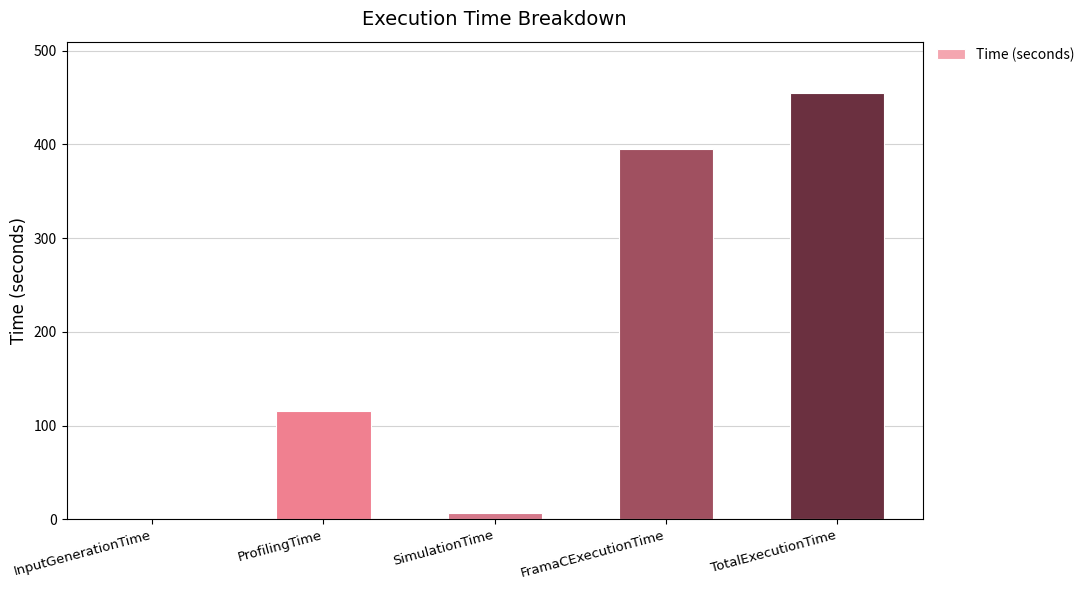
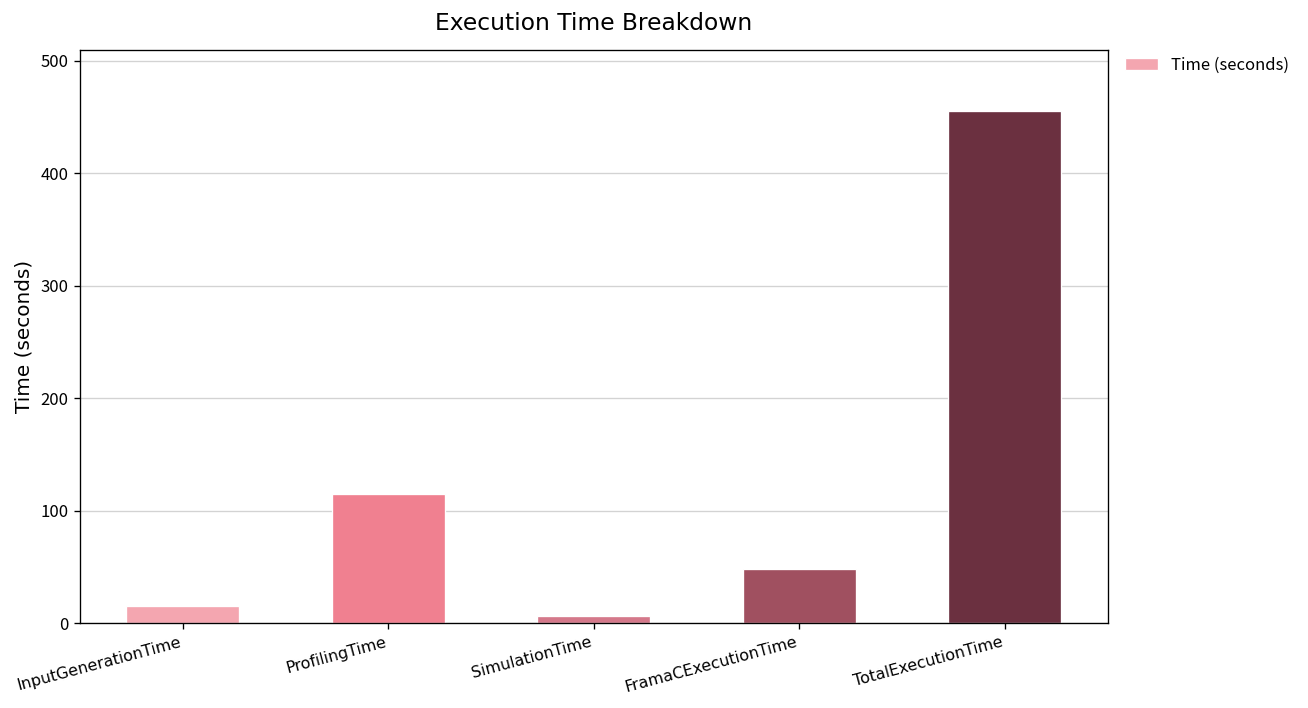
InputGenerationTime: 0 -> 20
FramaCExecutionTime: 400 -> 50
